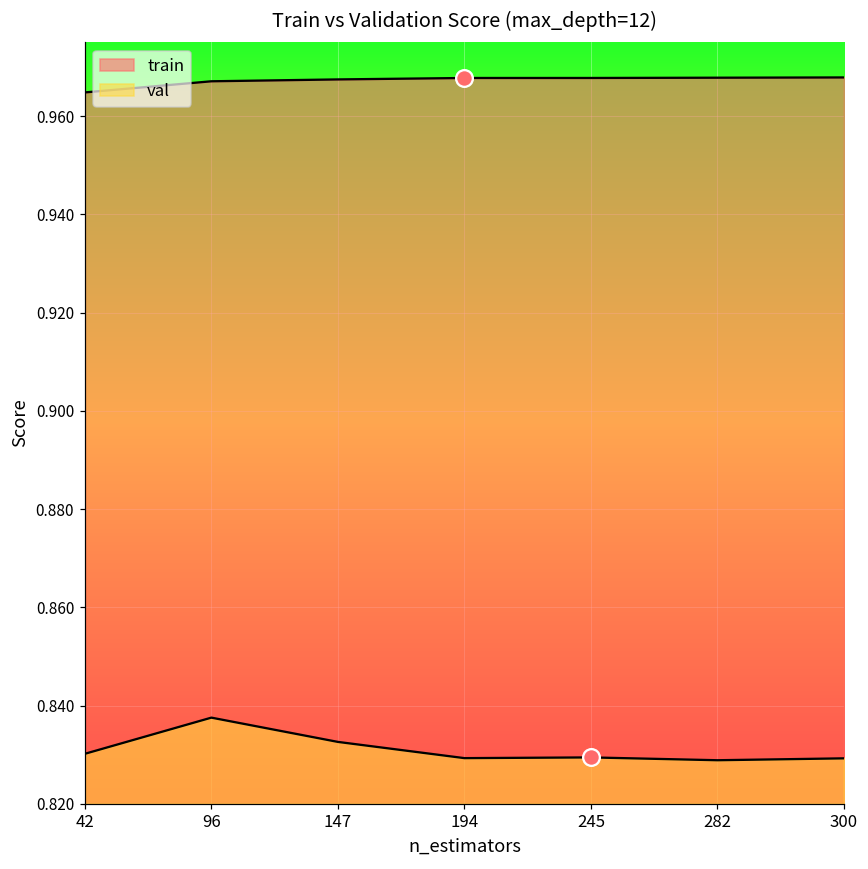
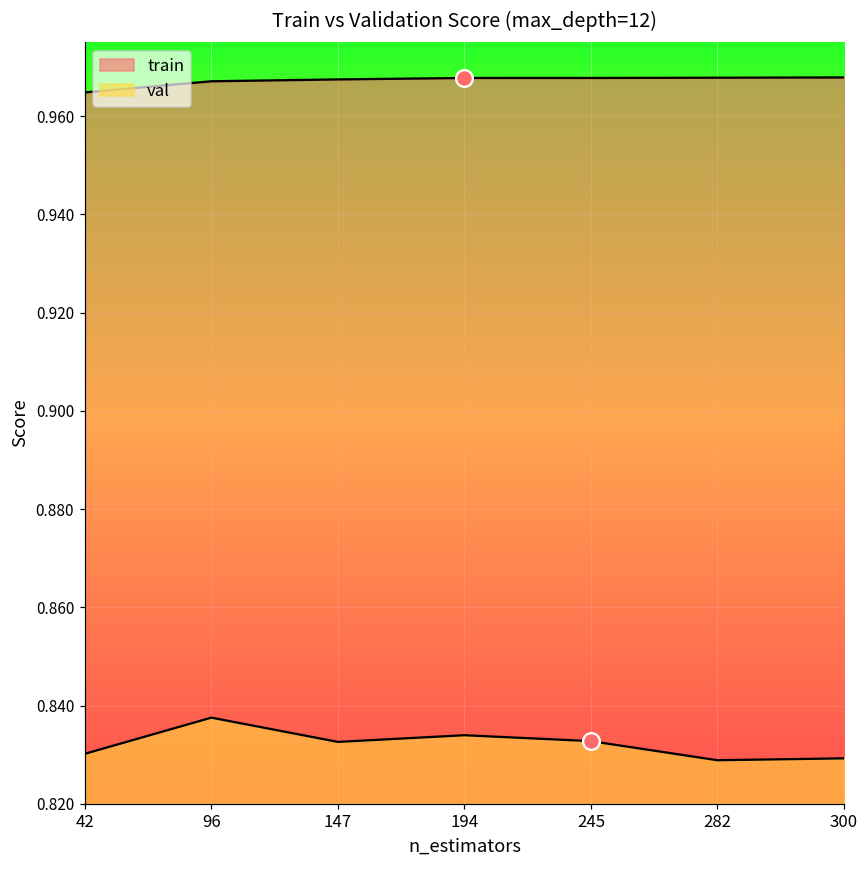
val, 194: 0.829 -> 0.834
val, 245: 0.829 -> 0.833
